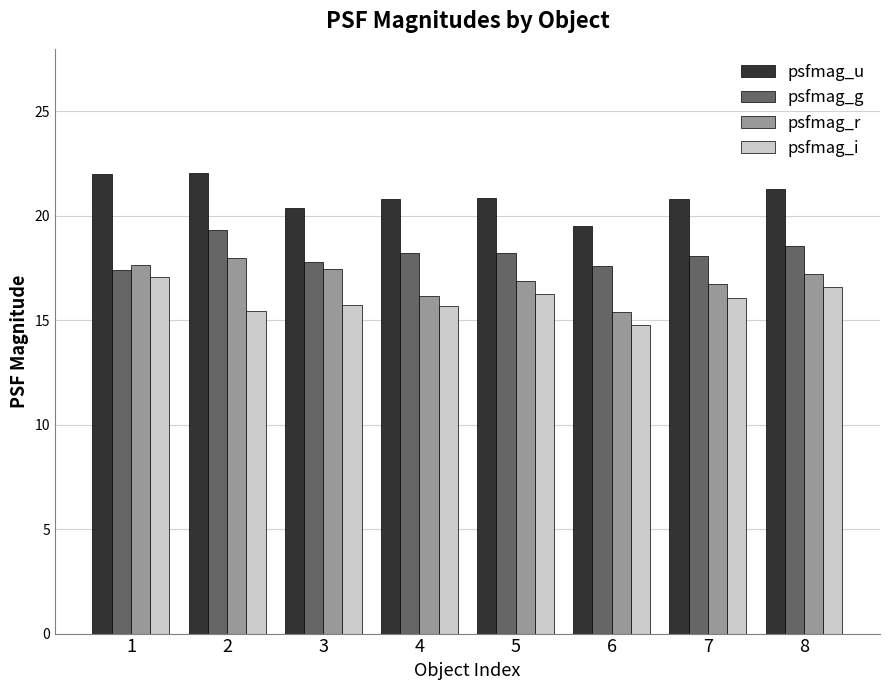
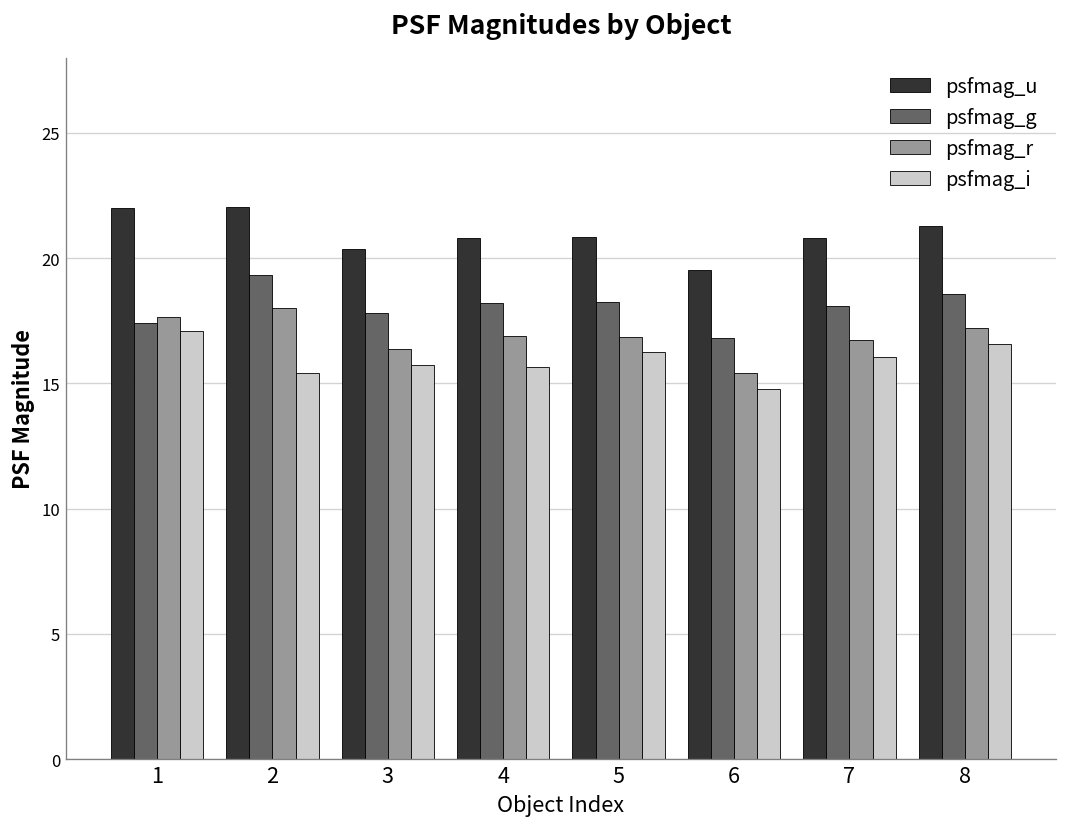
psfmag_r, 3: 17.5 -> 16.4
psfmag_r, 4: 16.1 -> 16.9
psfmag_g, 6: 17.6 -> 16.8
